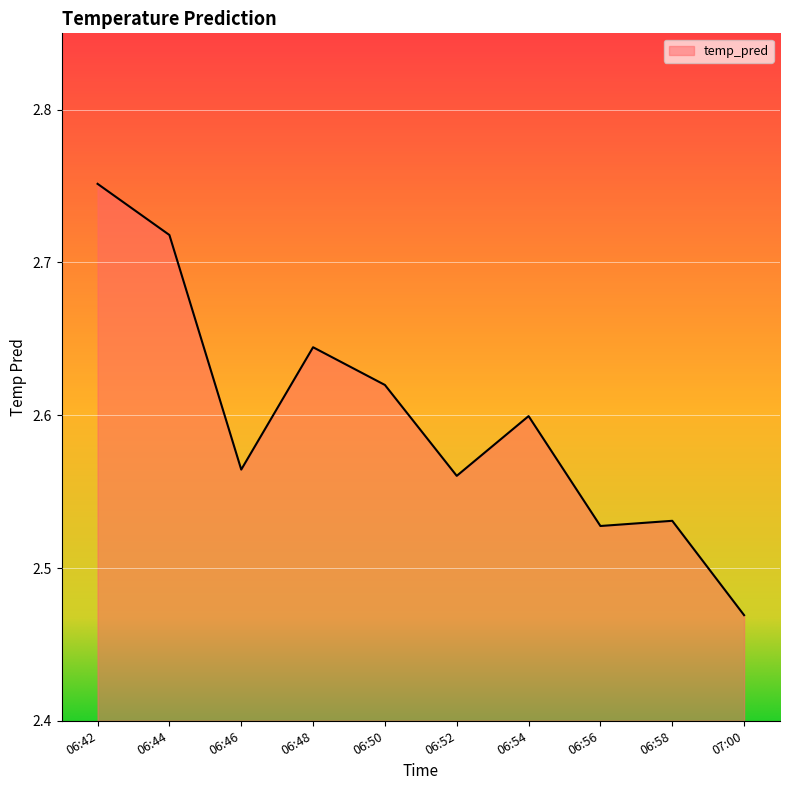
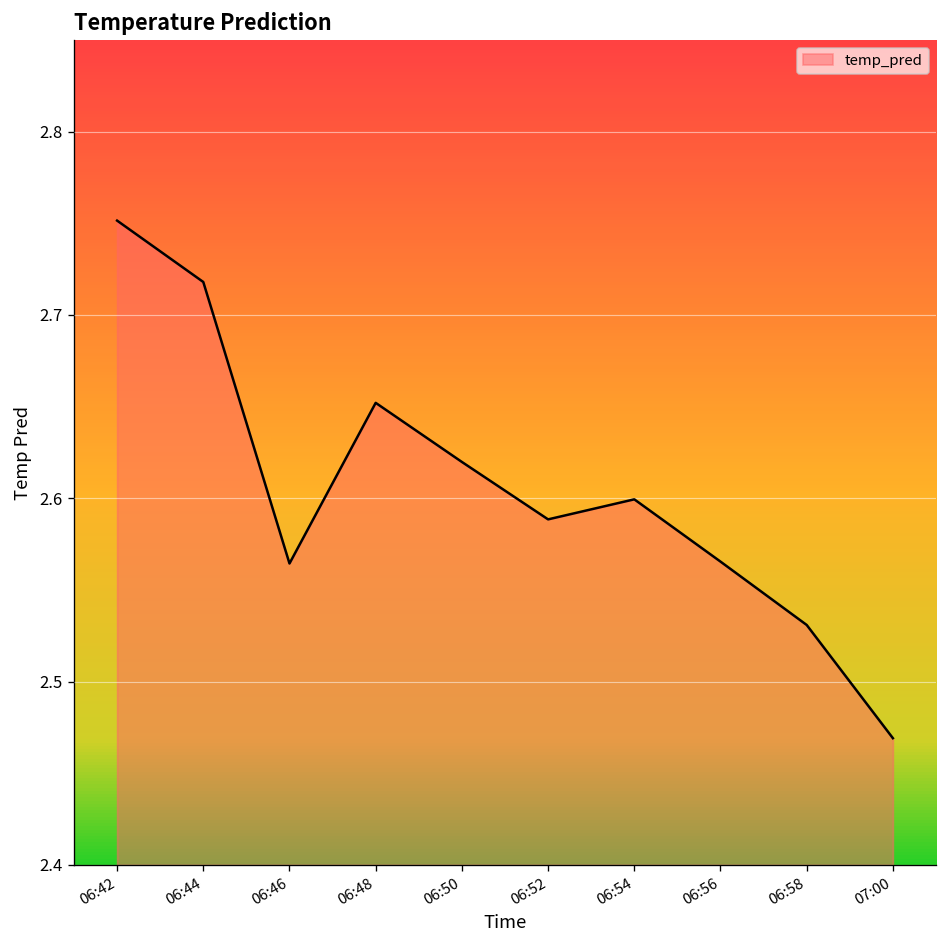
06:48: 2.645 -> 2.652
06:52: 2.560 -> 2.589
06:56: 2.528 -> 2.565
